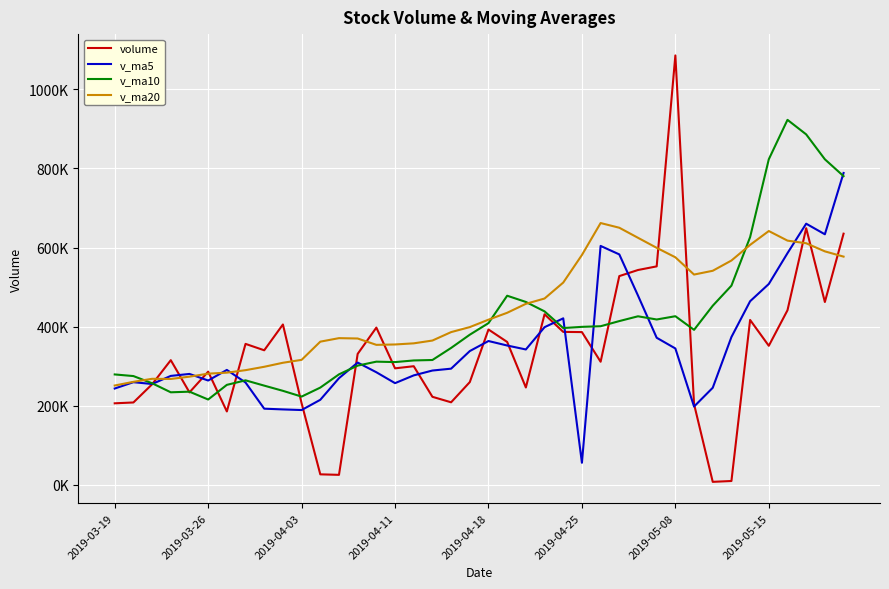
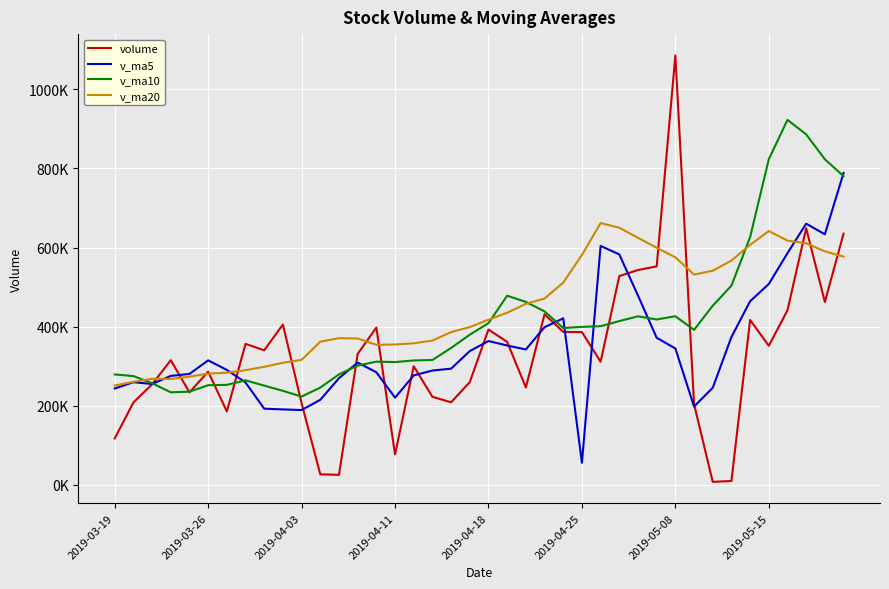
volume, 2019-03-19: 210000 -> 120000
v_ma5, 2019-03-26: 260000 -> 310000
v_ma10, 2019-03-26: 220000 -> 250000
volume, 2019-04-11: 290000 -> 80000
v_ma5, 2019-04-11: 260000 -> 220000
